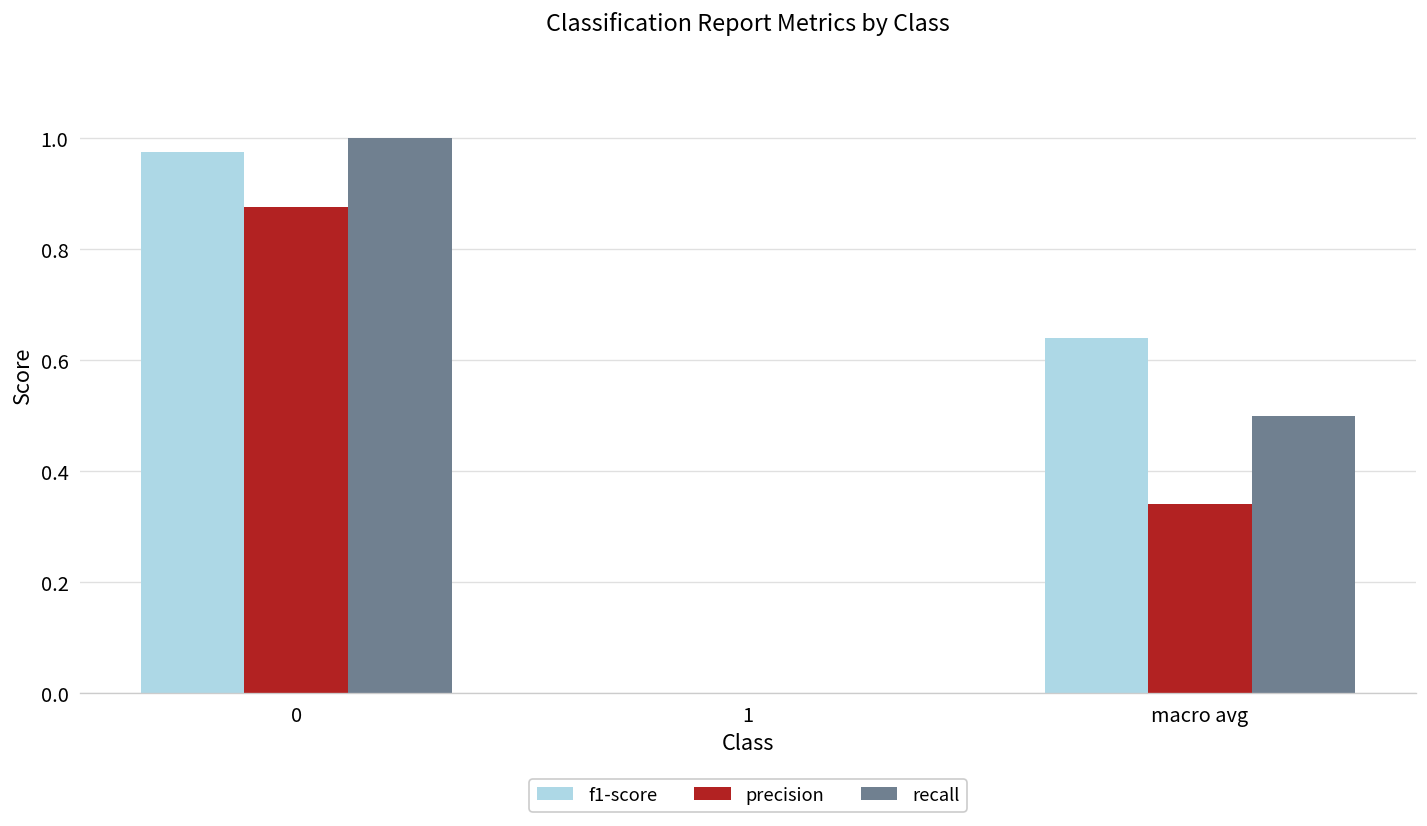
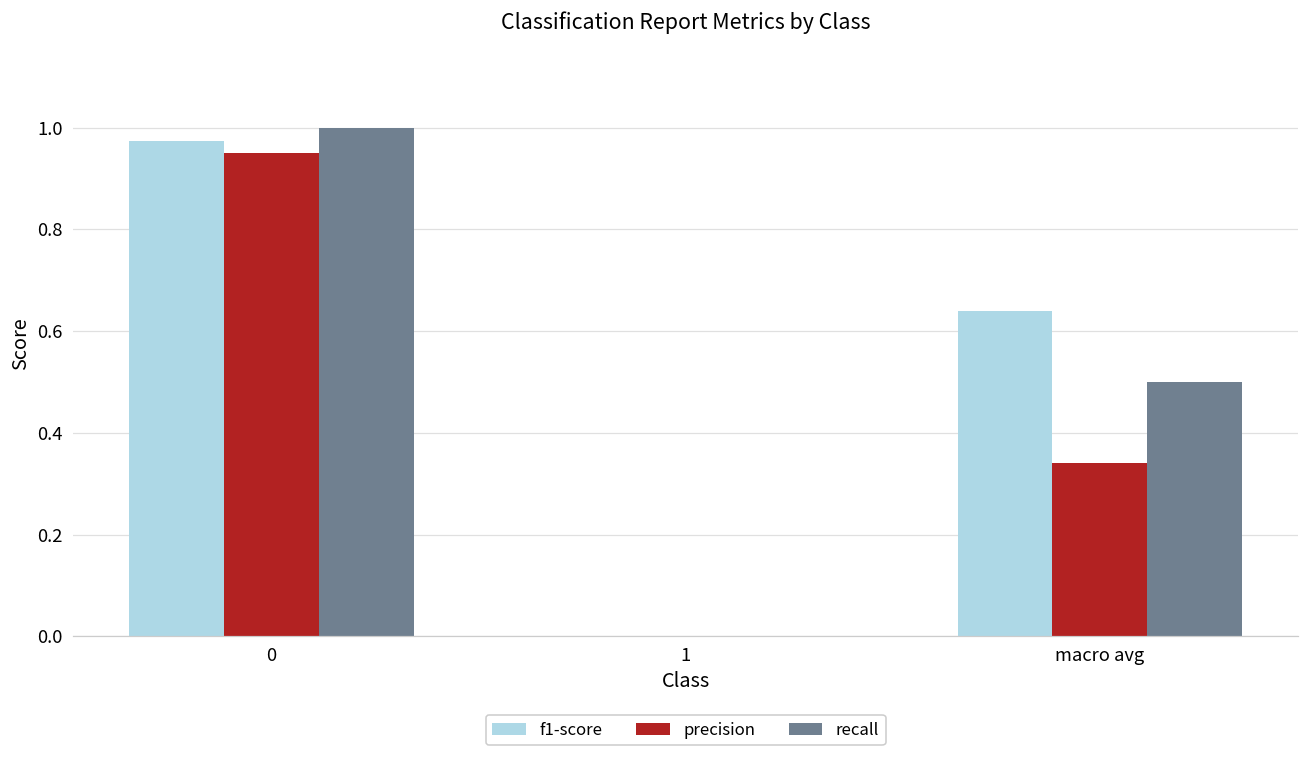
precision, 0: 0.88 -> 0.95
